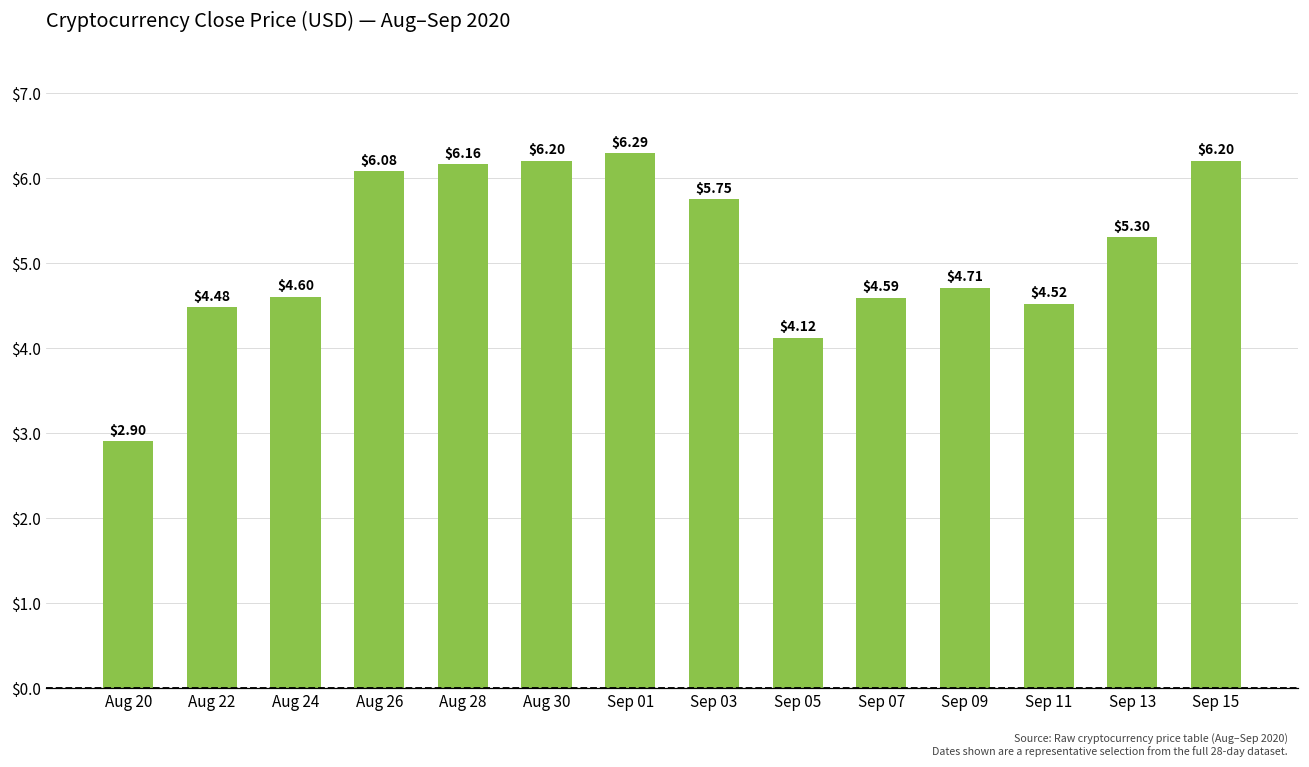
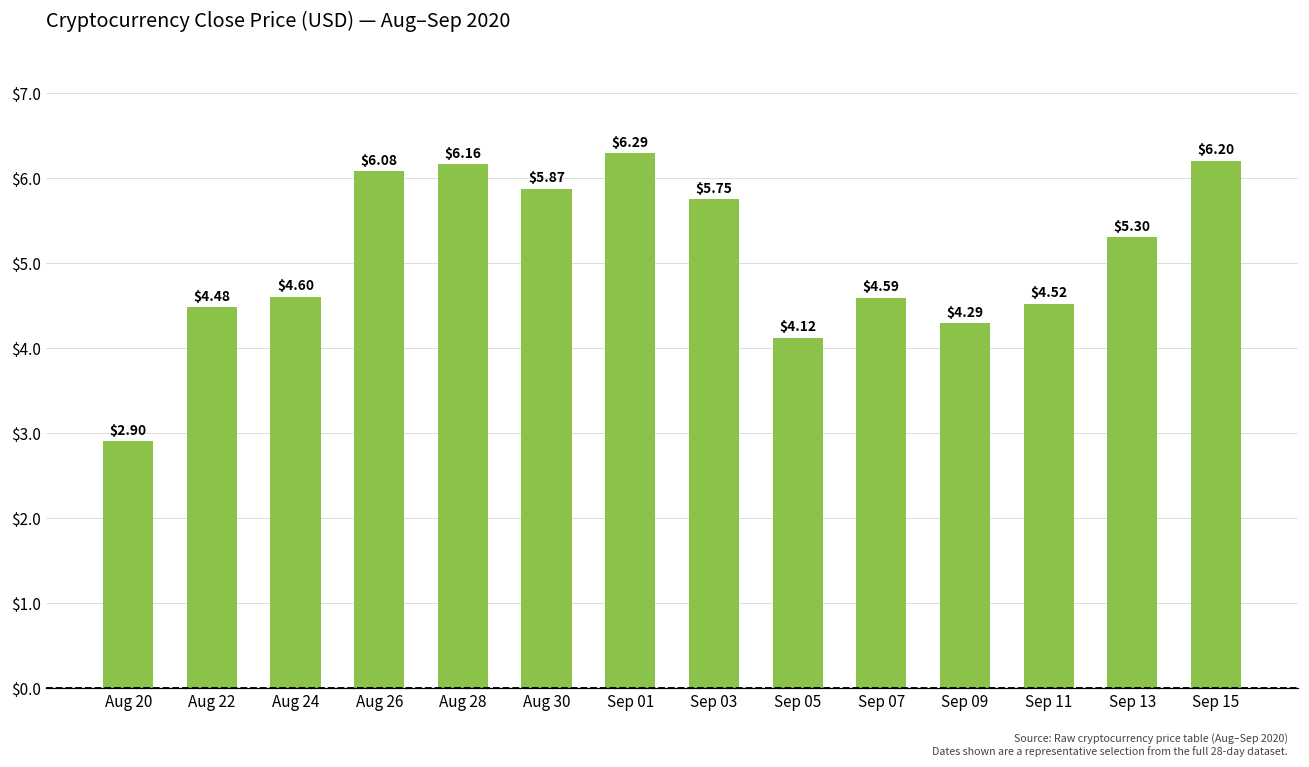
Aug 30: $6.20 -> $5.87
Sep 09: $4.71 -> $4.29
